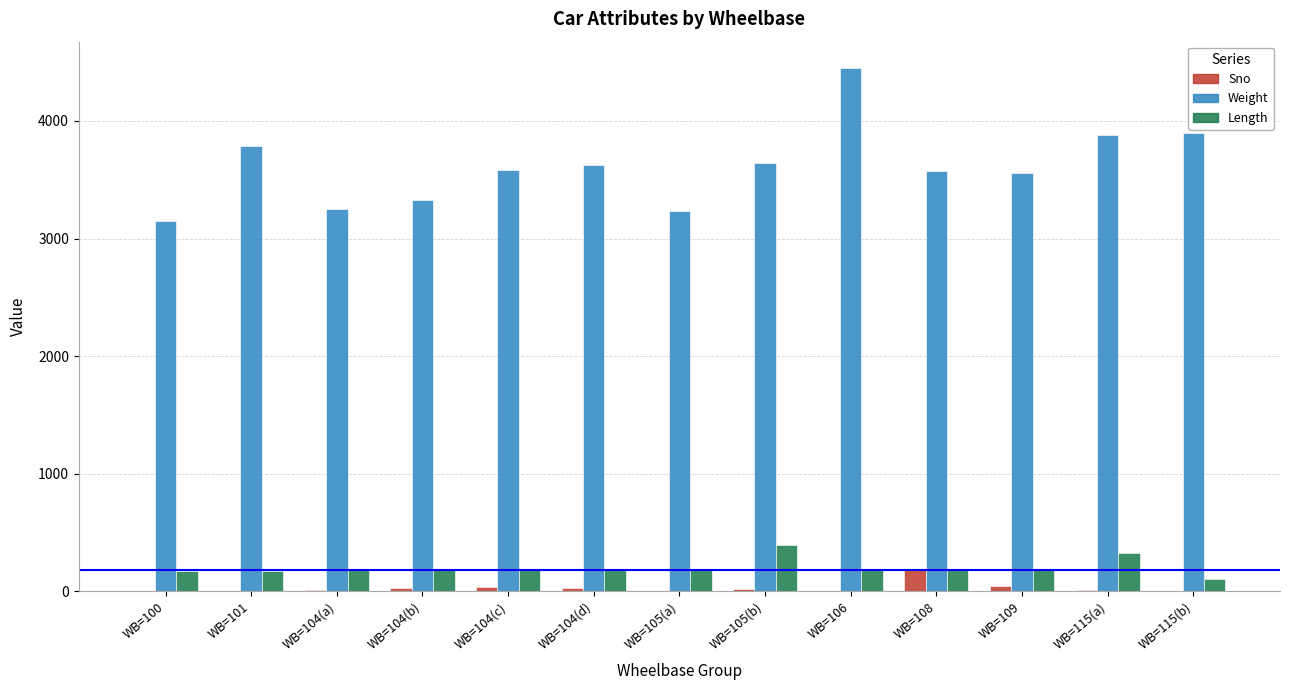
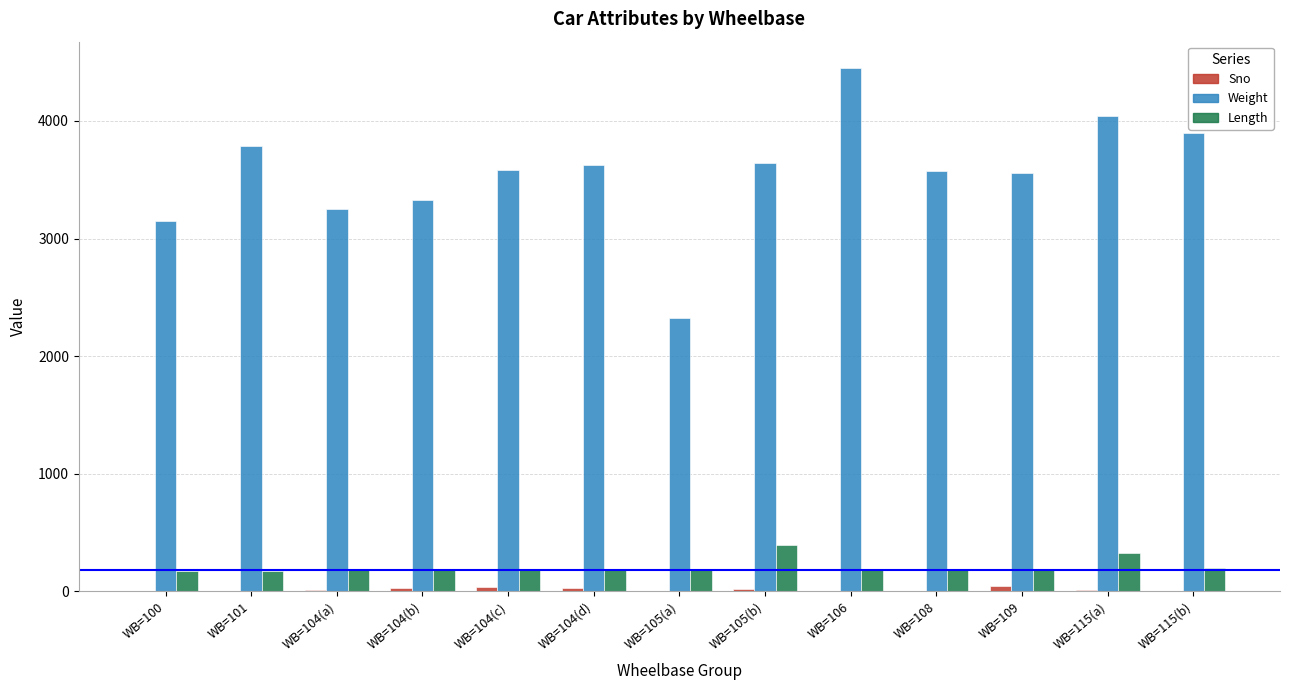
Weight, WB=105(a): 3230 -> 2330
Sno, WB=108: 180 -> 0
Weight, WB=115(a): 3880 -> 4040
Length, WB=115(b): 110 -> 200
